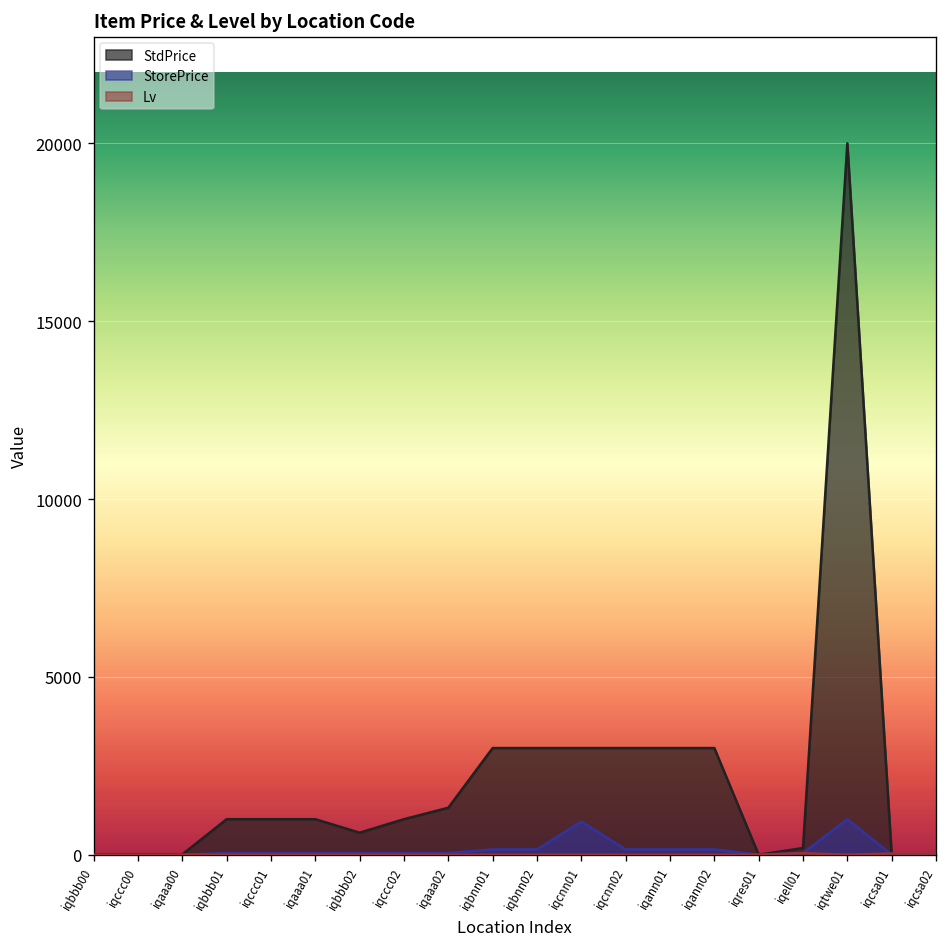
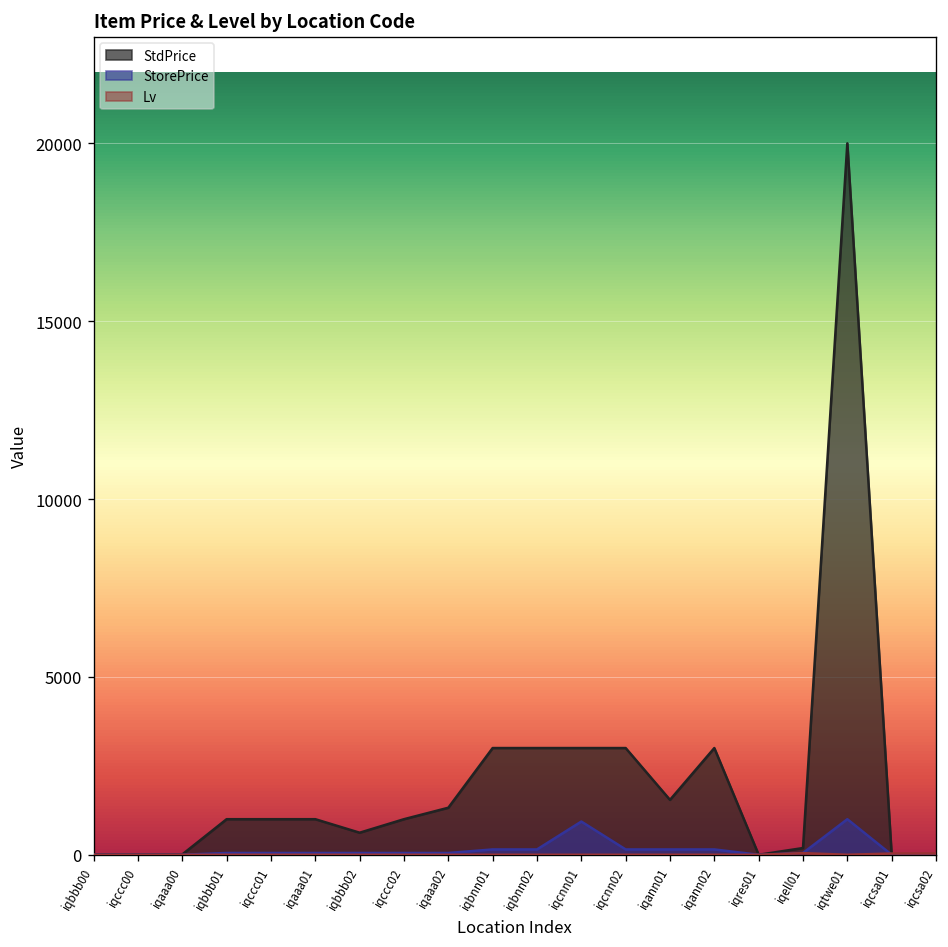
StdPrice, iqann01: 3000 -> 1500
